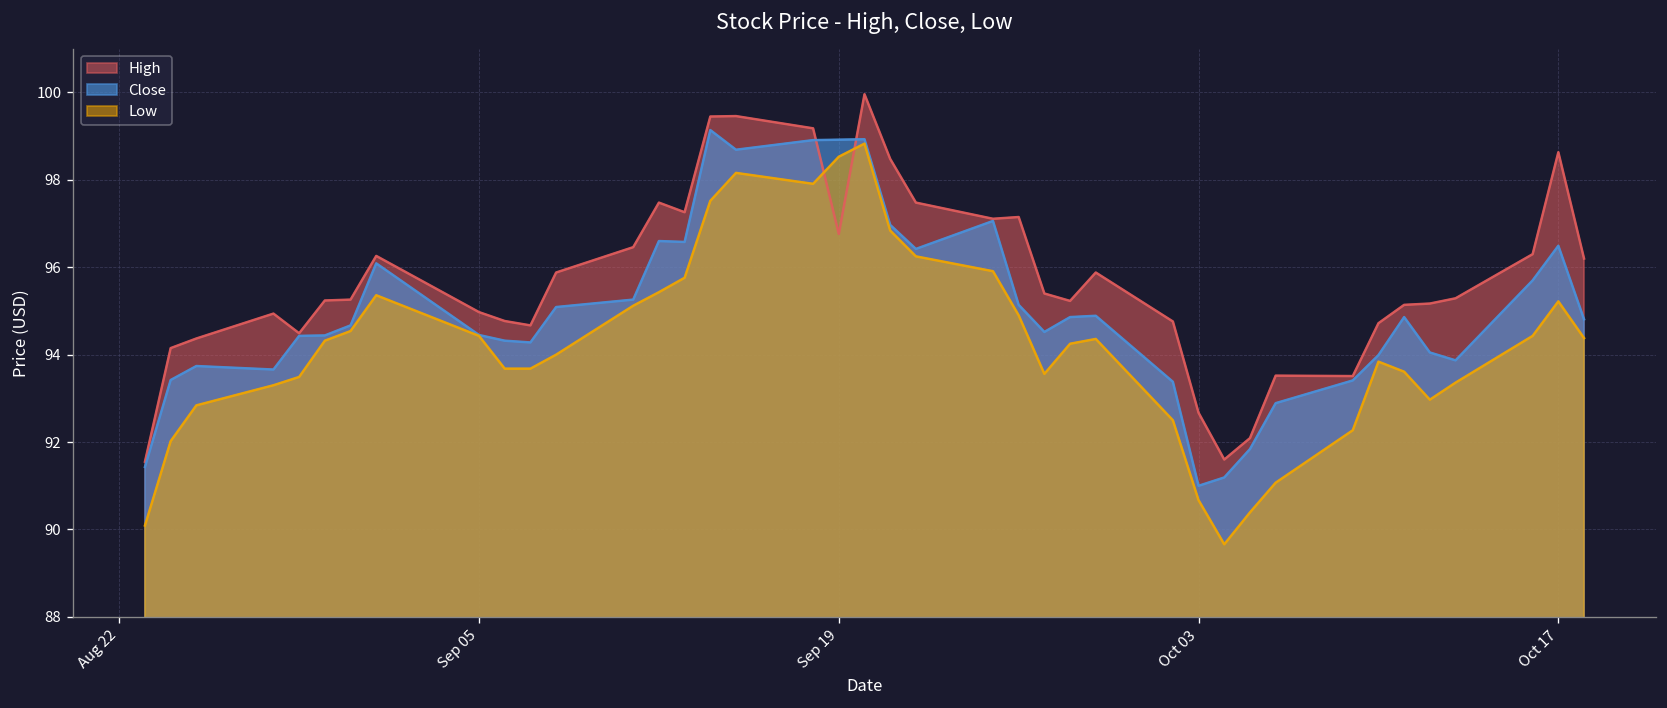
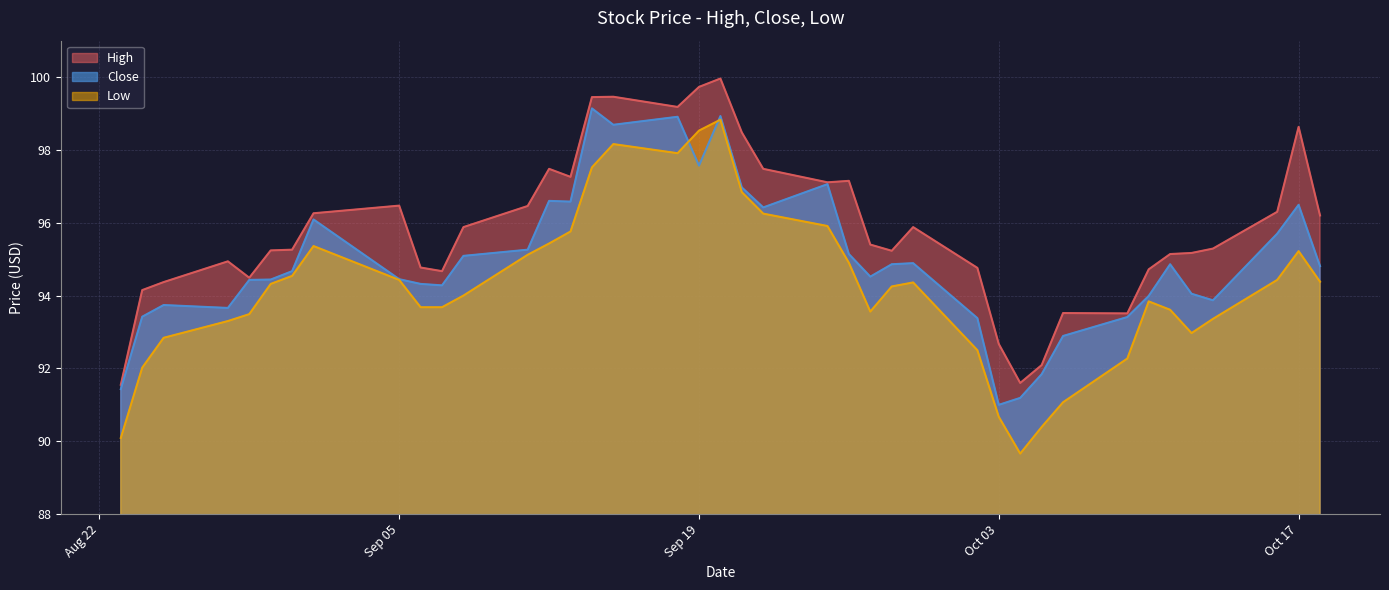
High, Sep 05: 95.0 -> 96.5
High, Sep 19: 96.8 -> 99.7
Close, Sep 19: 98.9 -> 97.6
